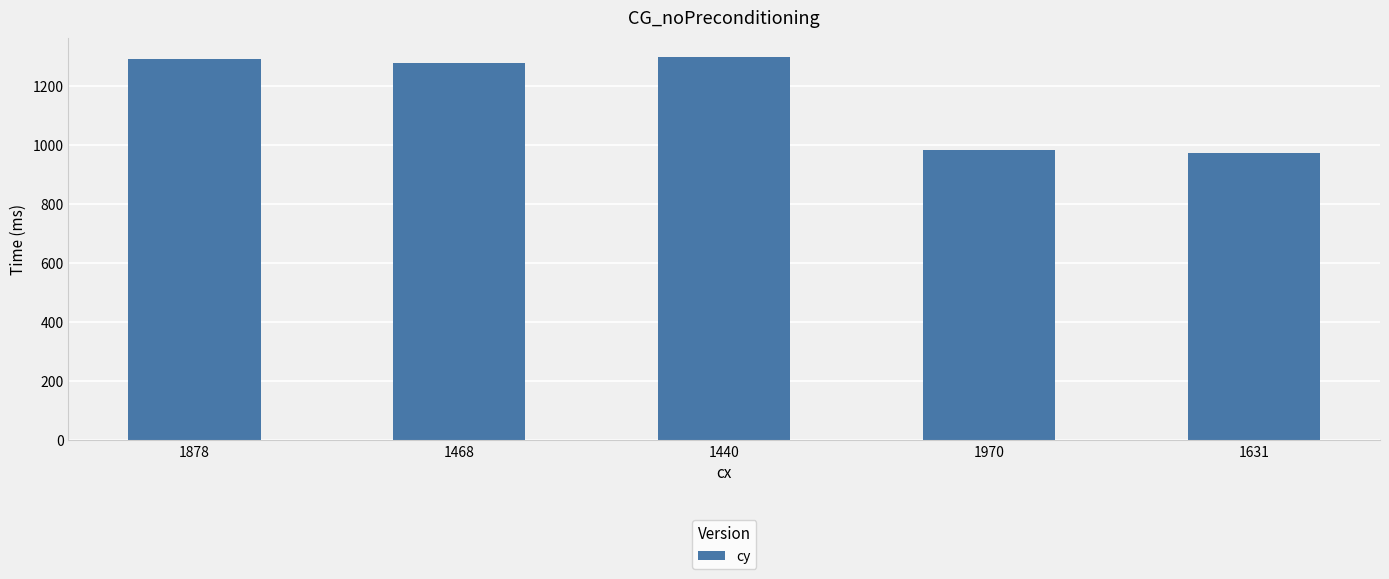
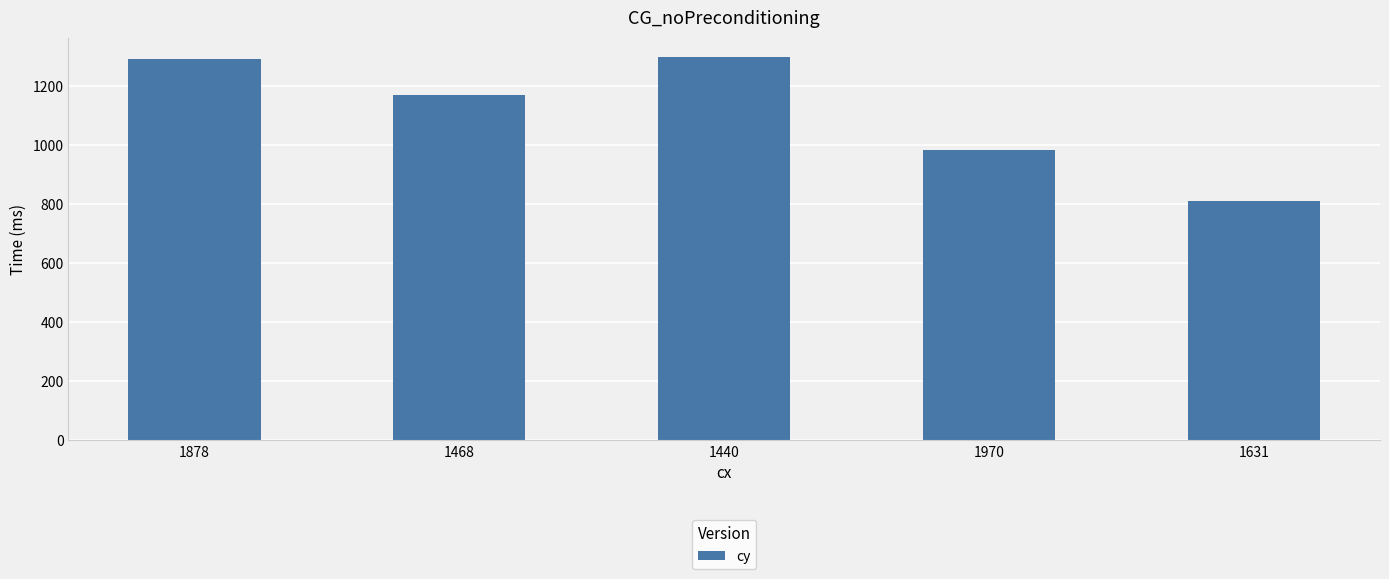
1468: 1280 -> 1170
1631: 970 -> 810
